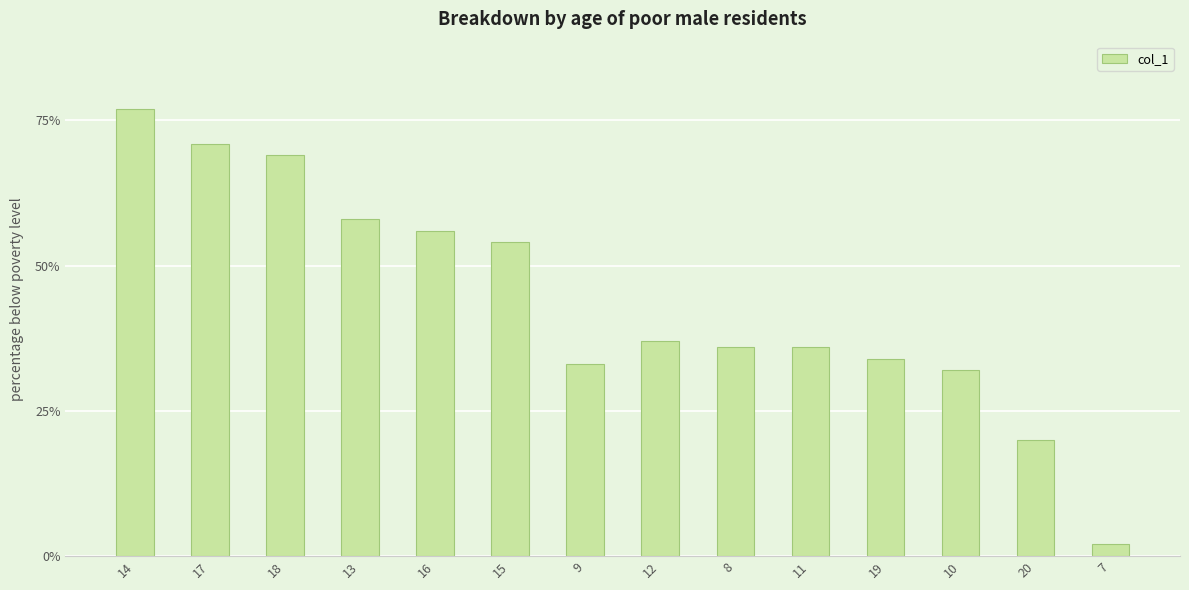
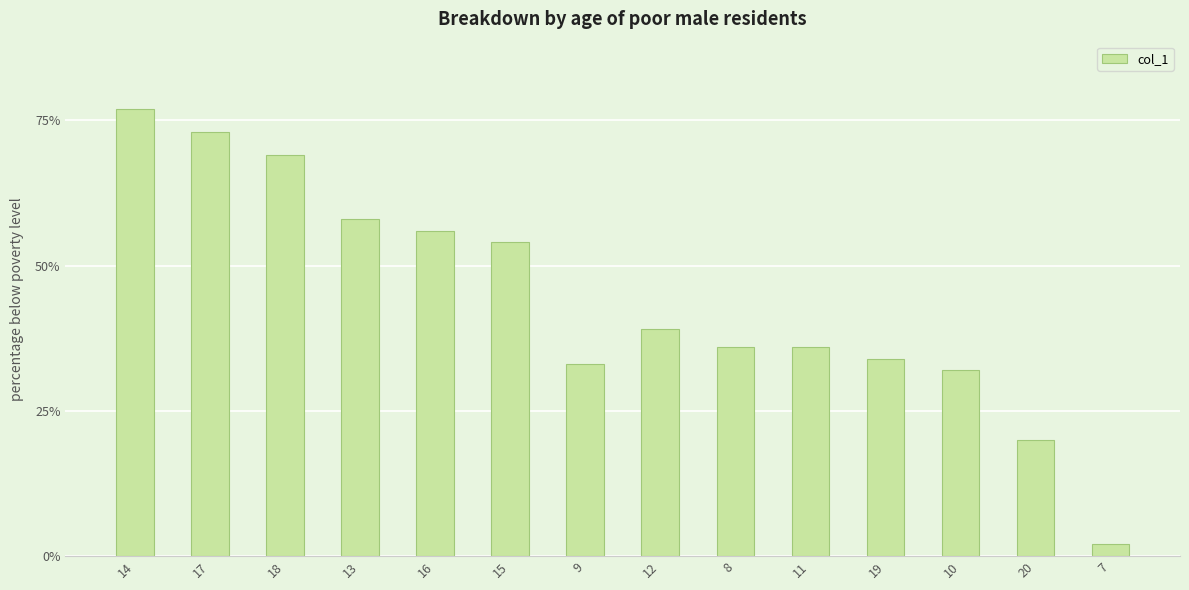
17: 71% -> 73%
12: 37% -> 39%
